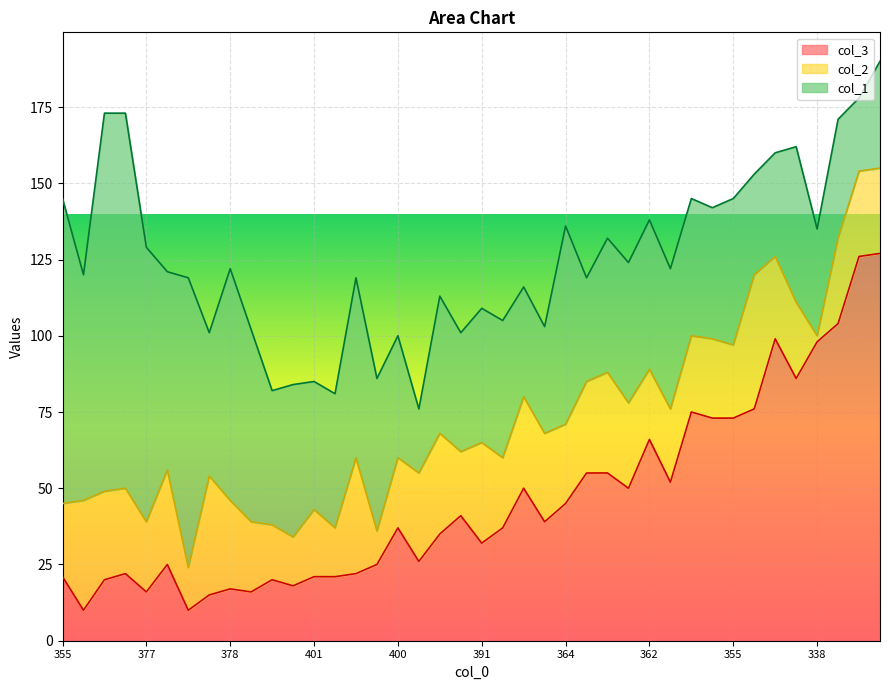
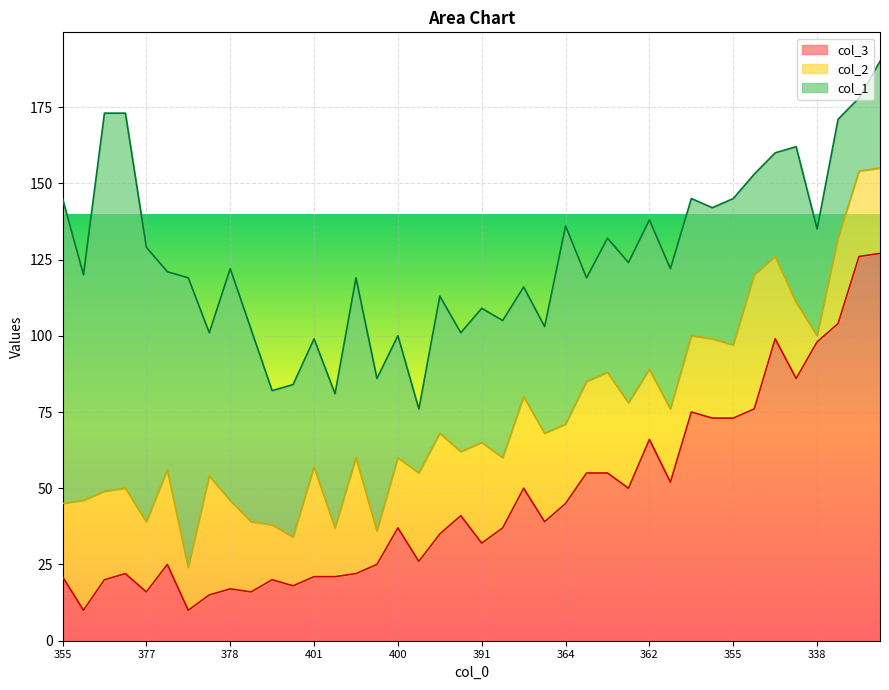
col_2, 401: 22 -> 36
